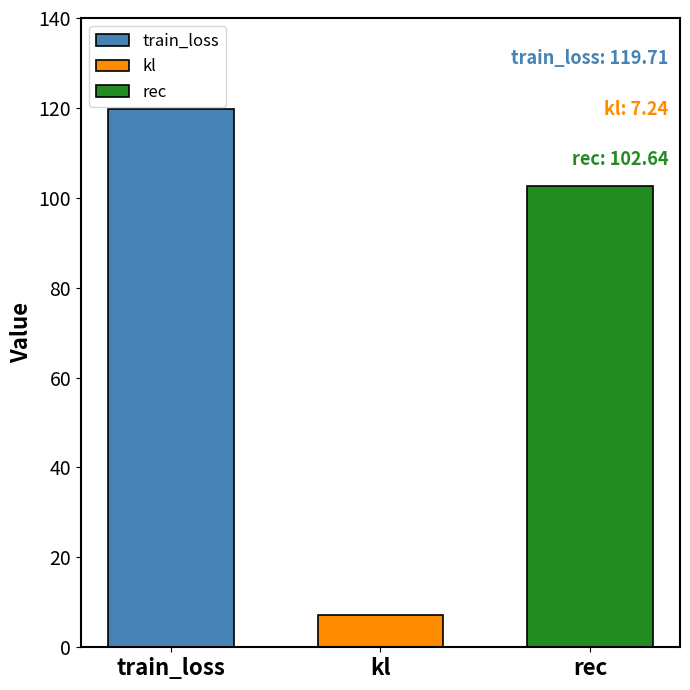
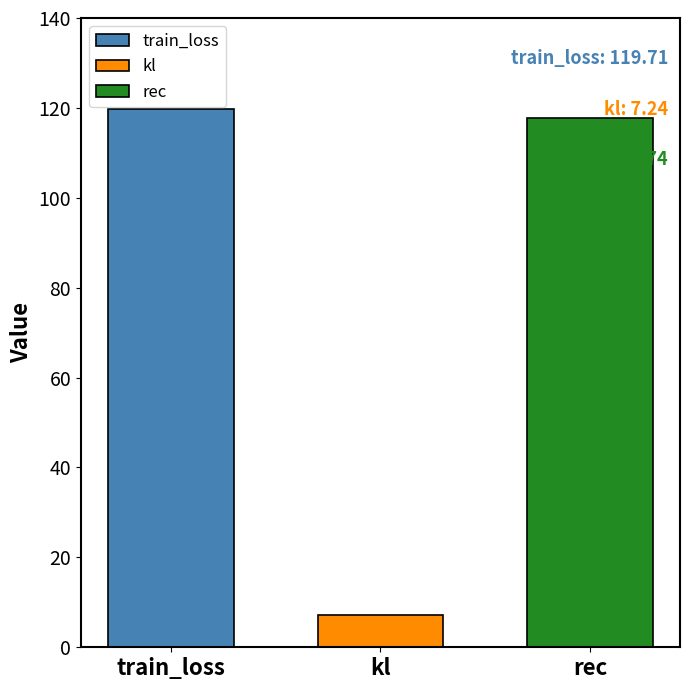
rec: 103 -> 118
